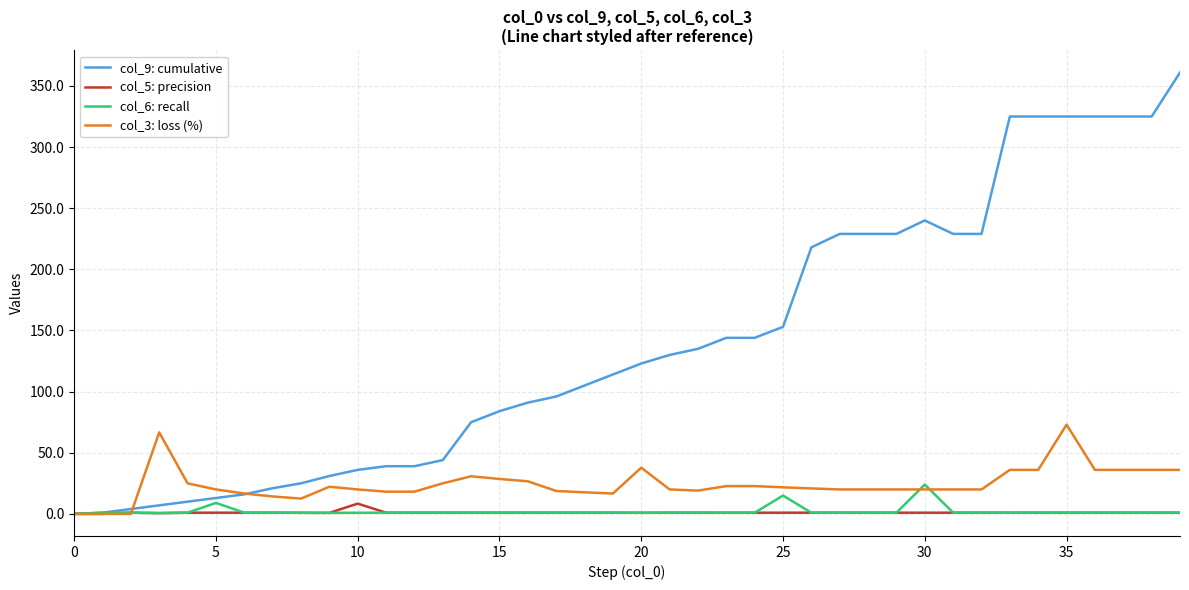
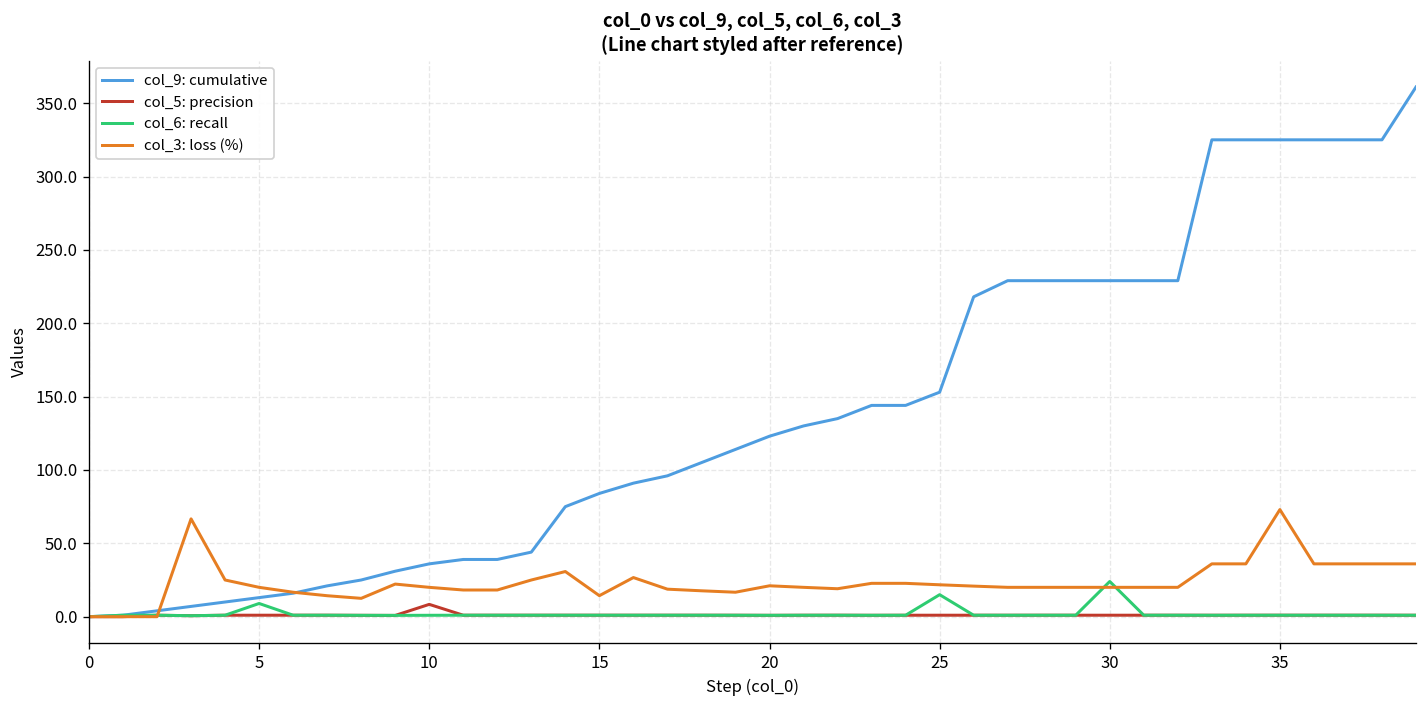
col_3: loss (%), 15: 29 -> 14
col_3: loss (%), 20: 38 -> 21
col_9: cumulative, 30: 240 -> 229
